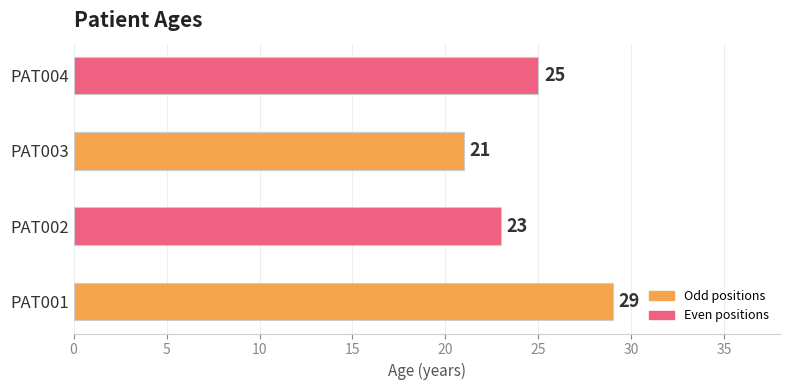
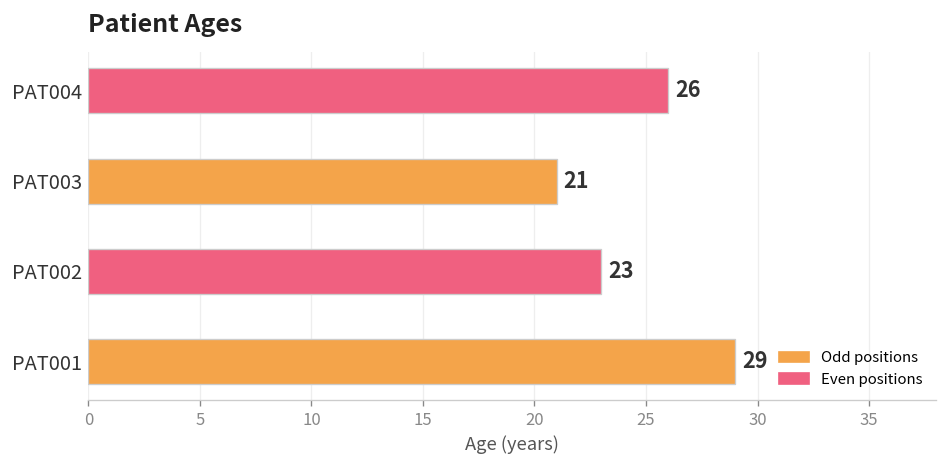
PAT004: 25 -> 26
